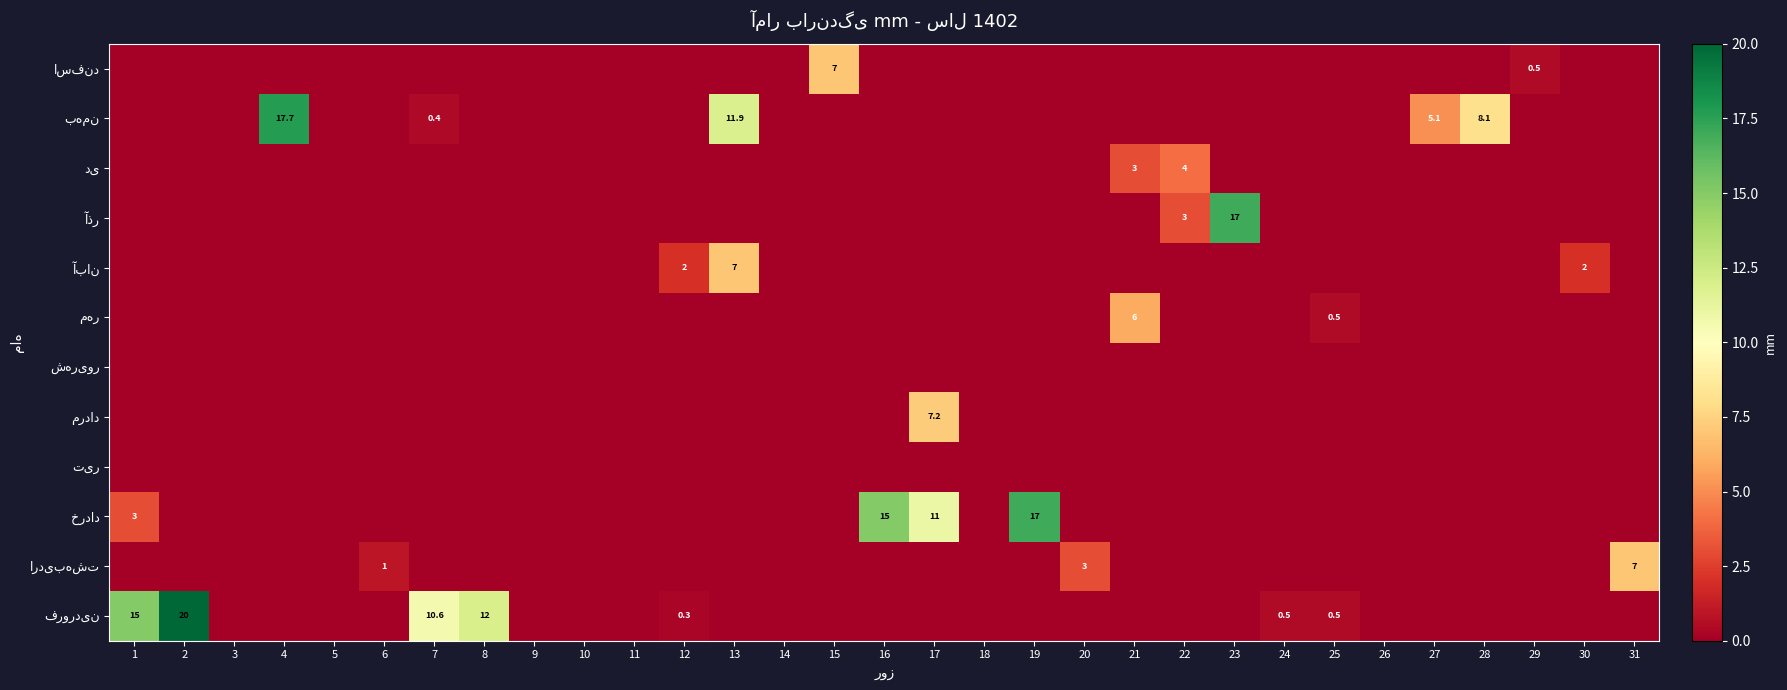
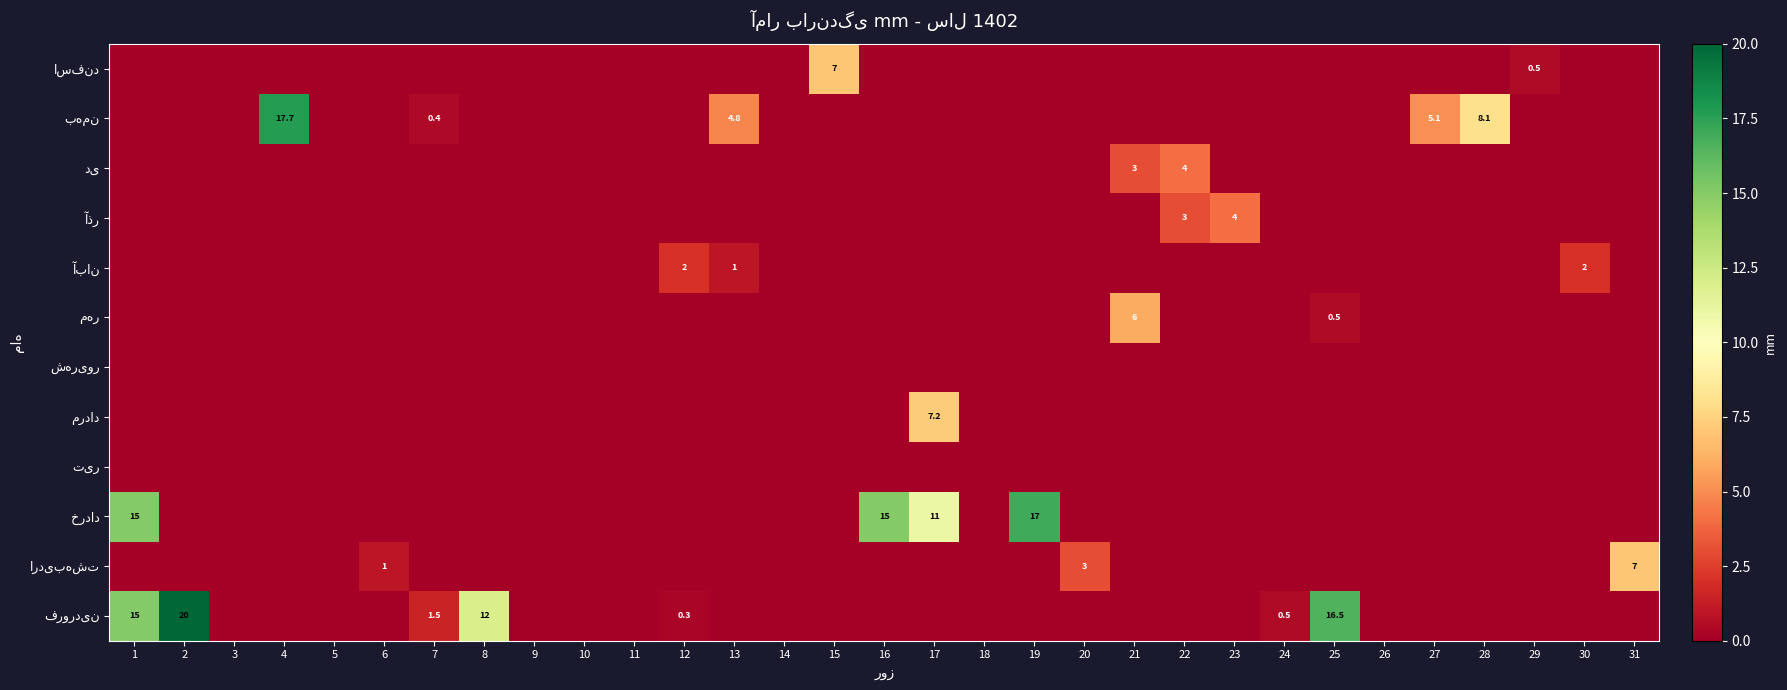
بهمن, 13: 11.9 -> 4.8
آذر, 23: 17 -> 4
آبان, 13: 7 -> 1
خرداد, 1: 3 -> 15
فروردین, 7: 10.6 -> 1.5
فروردین, 25: 0.5 -> 16.5
